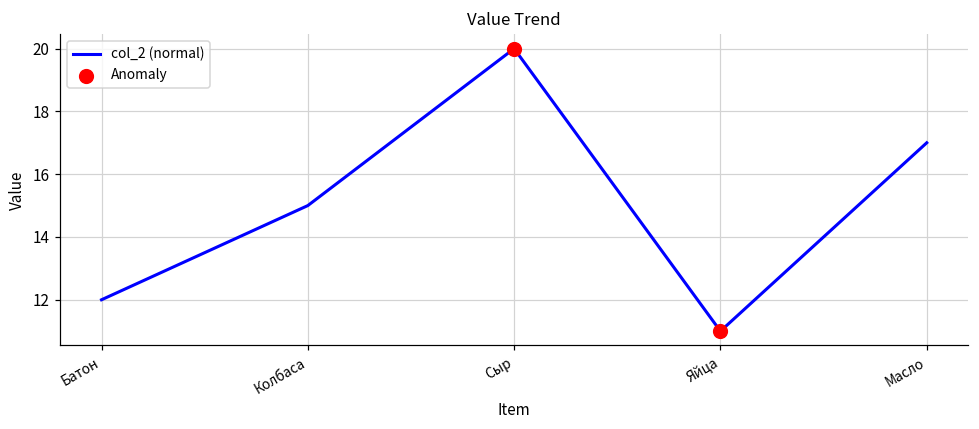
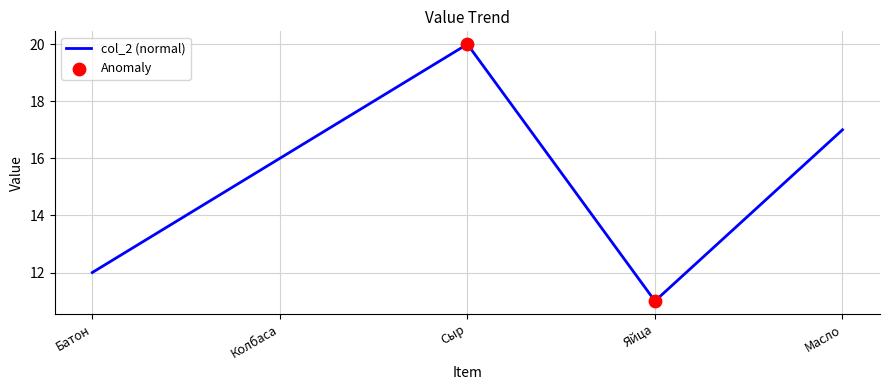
col_2 (normal), Колбаса: 15 -> 16
